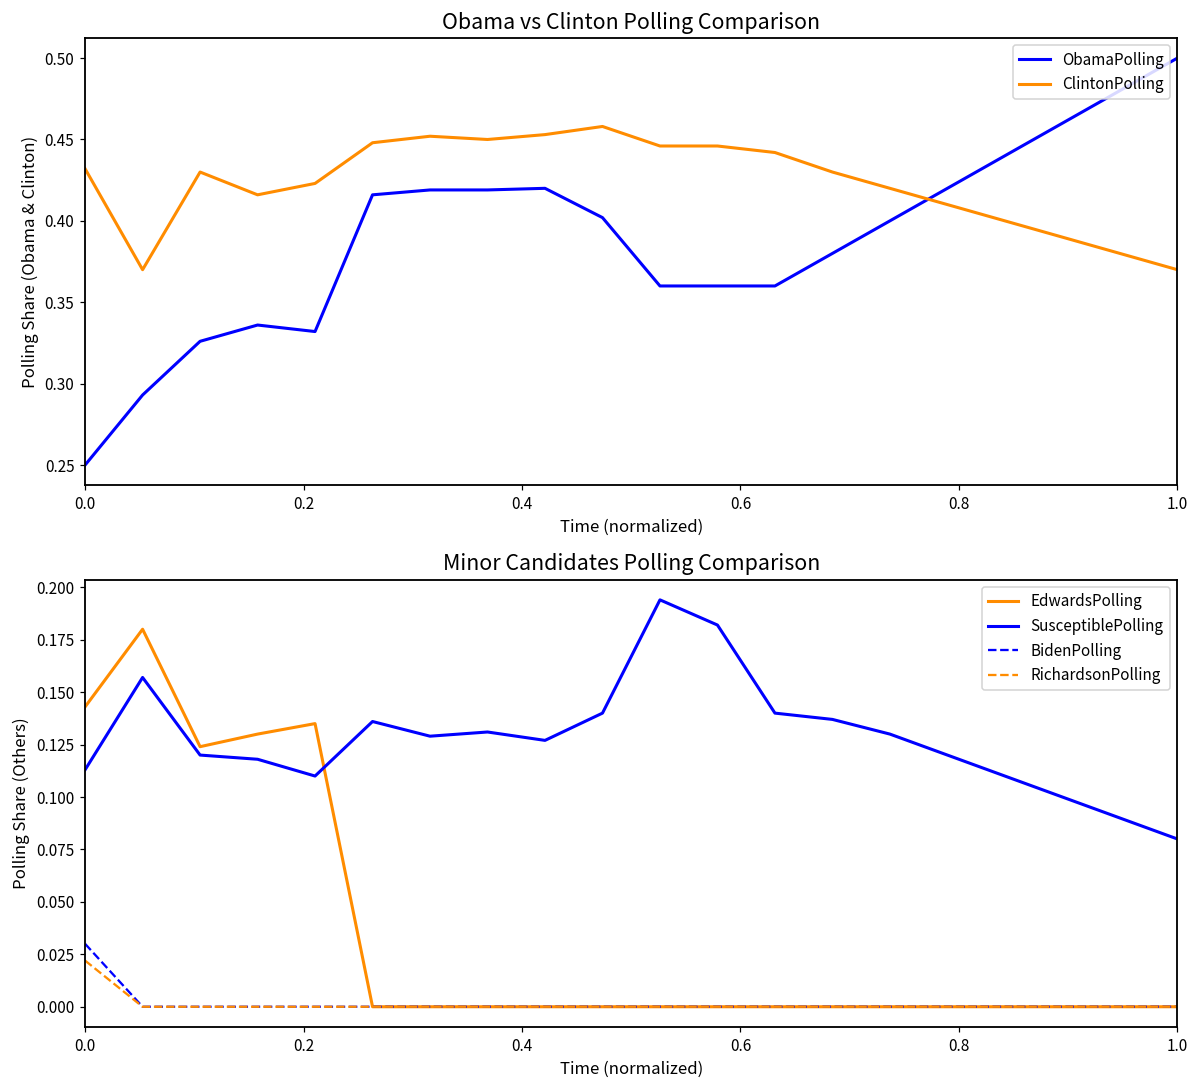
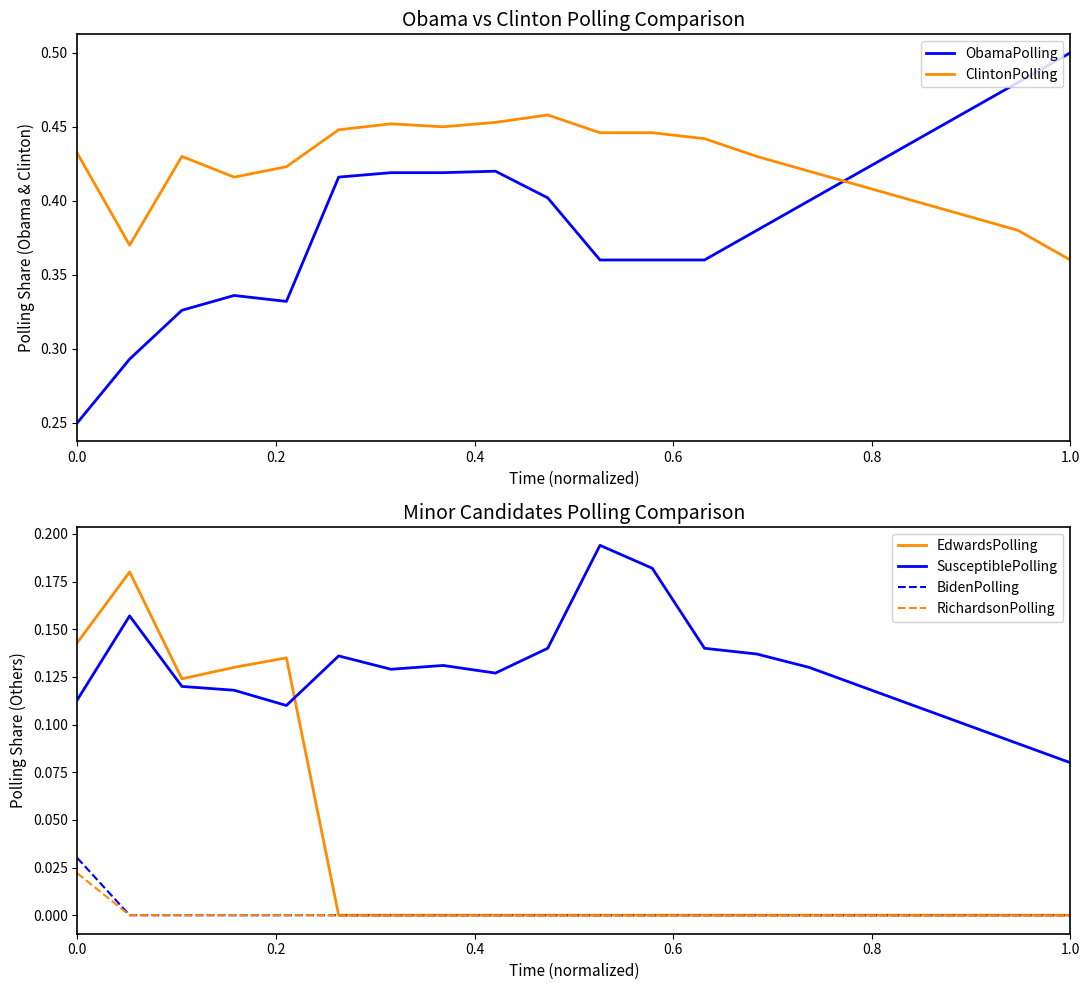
Obama vs Clinton Polling Comparison, ClintonPolling, 1.0: 0.37 -> 0.36
